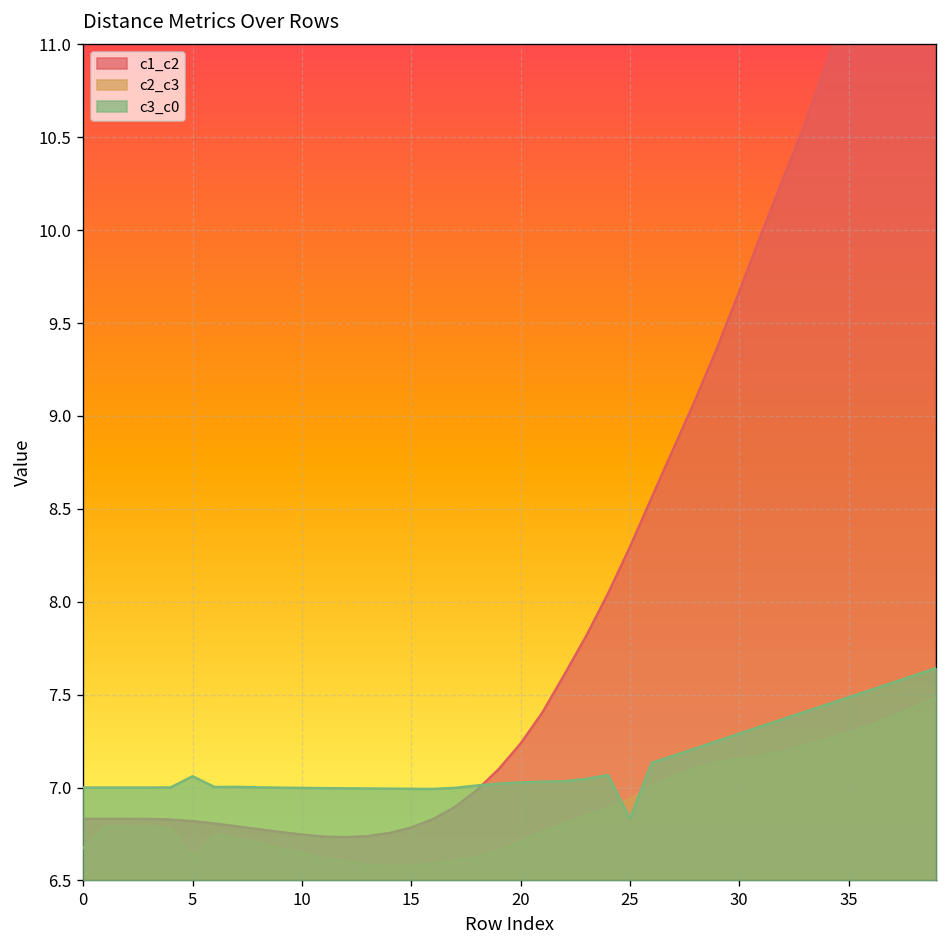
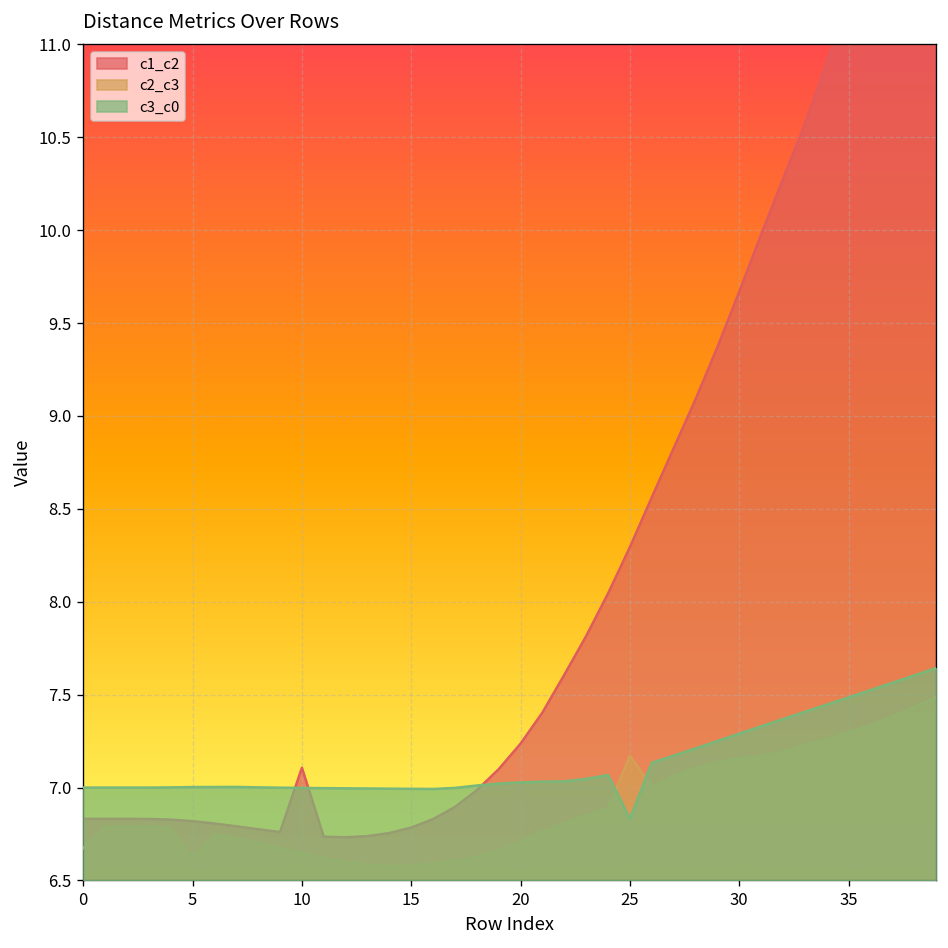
c3_c0, 5: 7.06 -> 7.00
c1_c2, 10: 6.75 -> 7.11
c2_c3, 25: 6.94 -> 7.17
